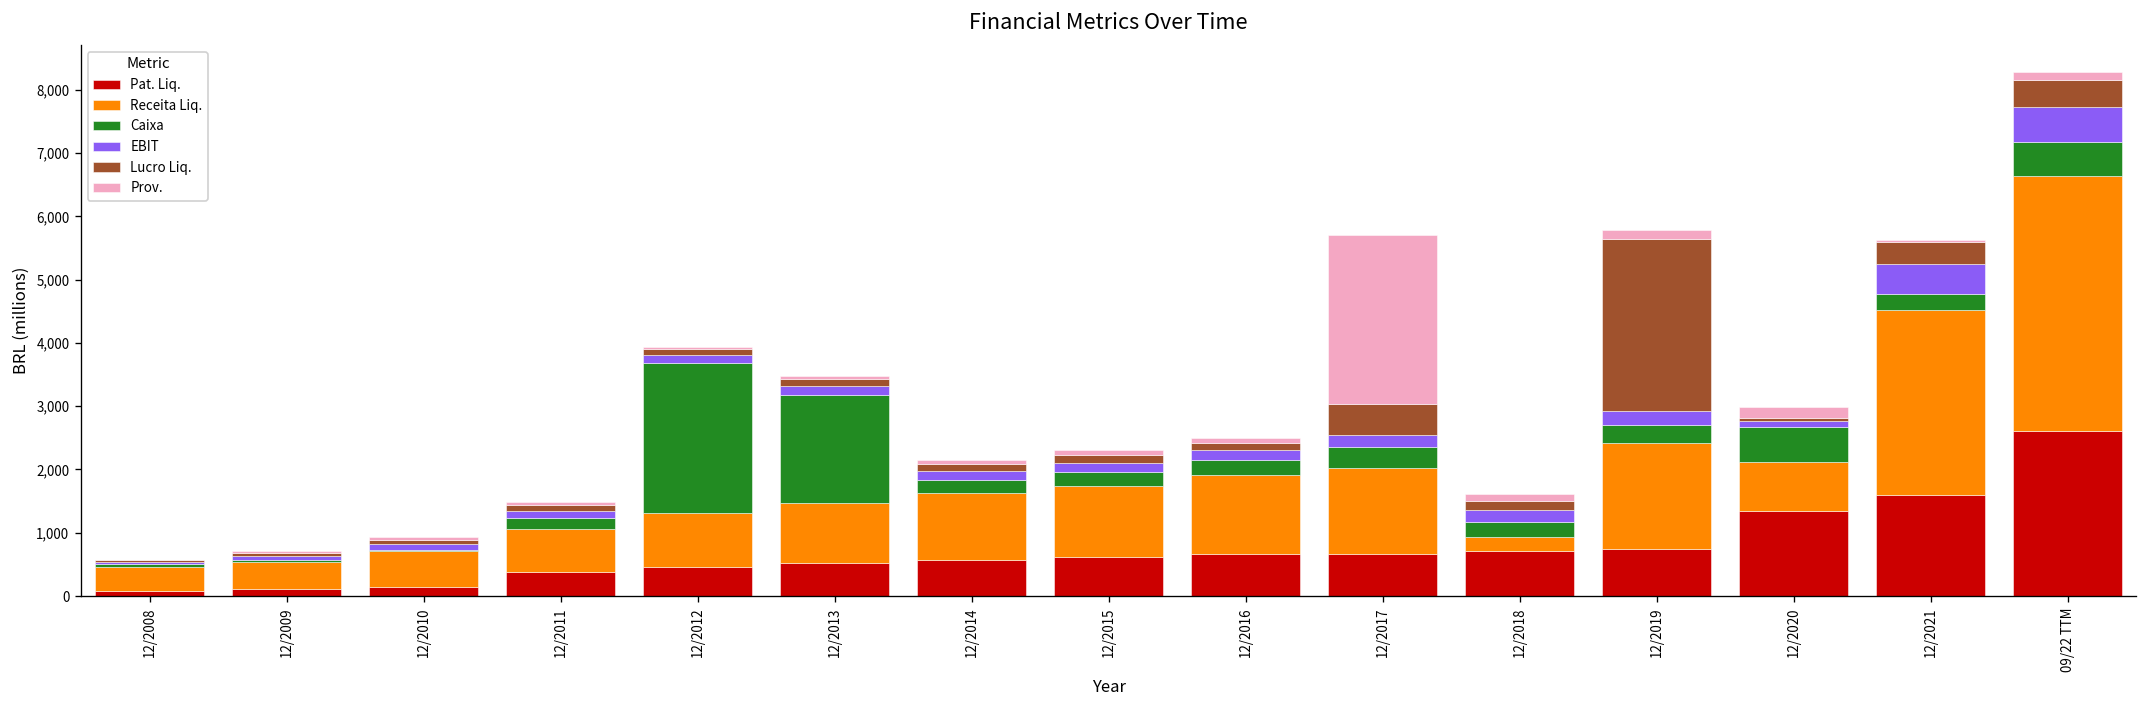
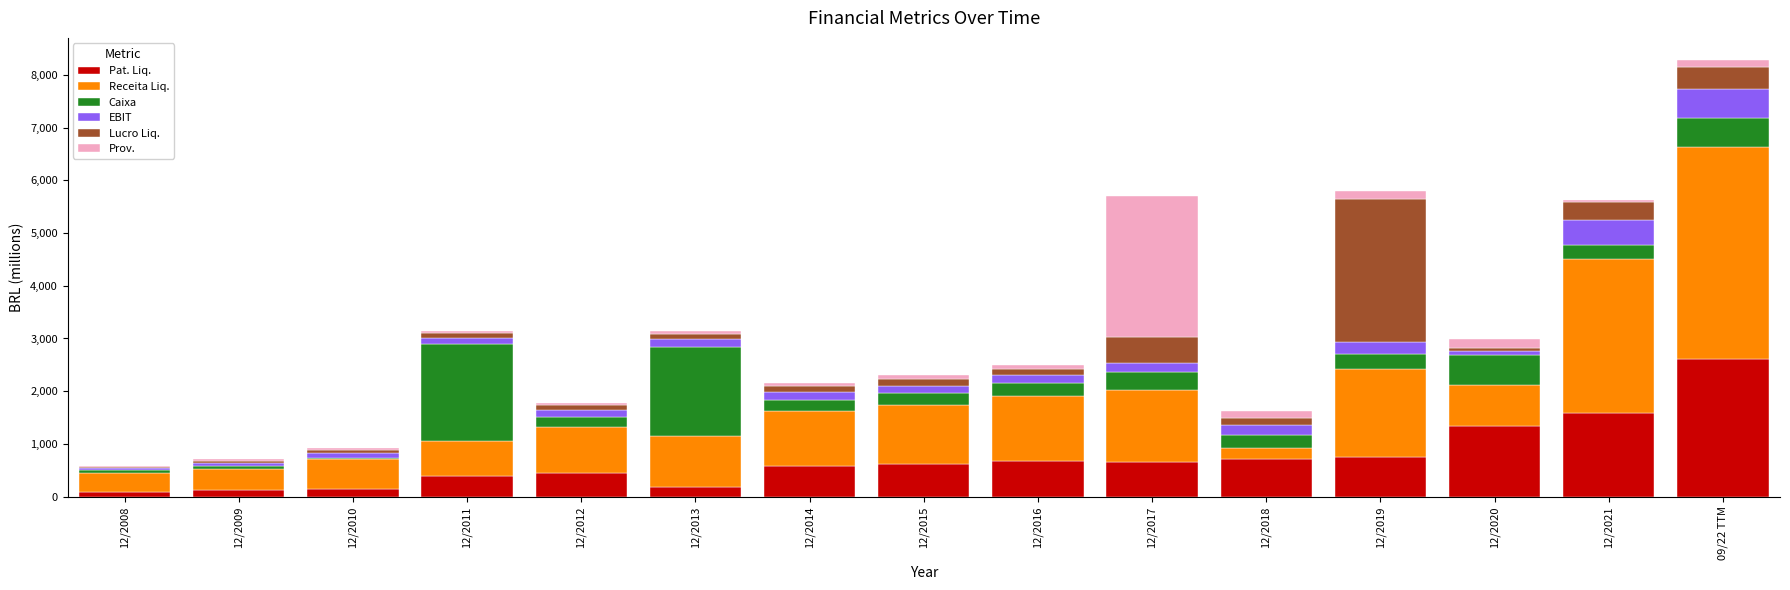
Caixa, 12/2011: 200 -> 1,800
Caixa, 12/2012: 2,400 -> 200
Pat. Liq., 12/2013: 500 -> 200
